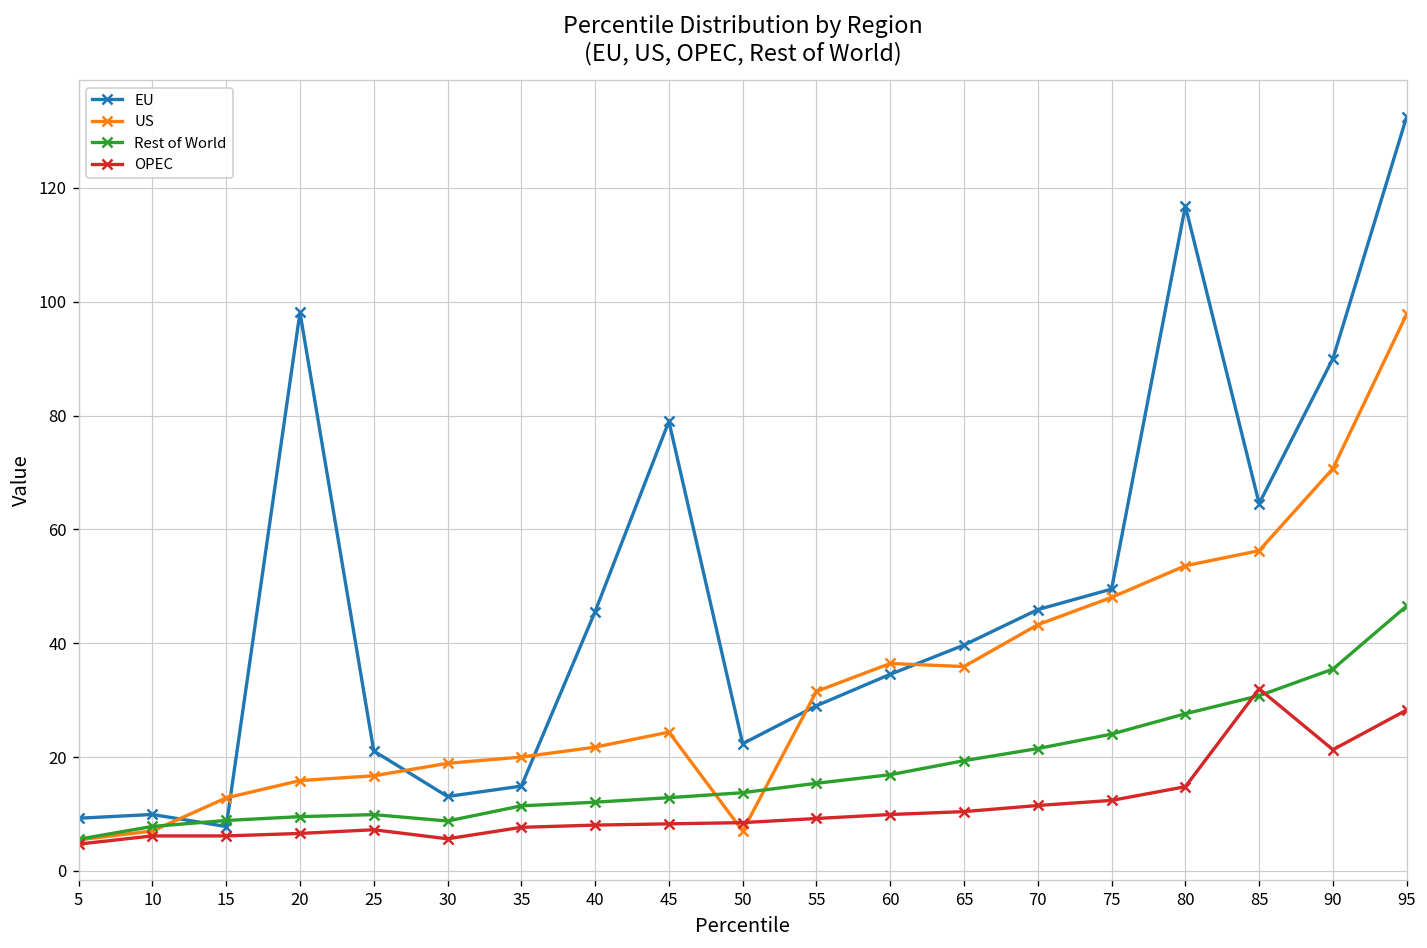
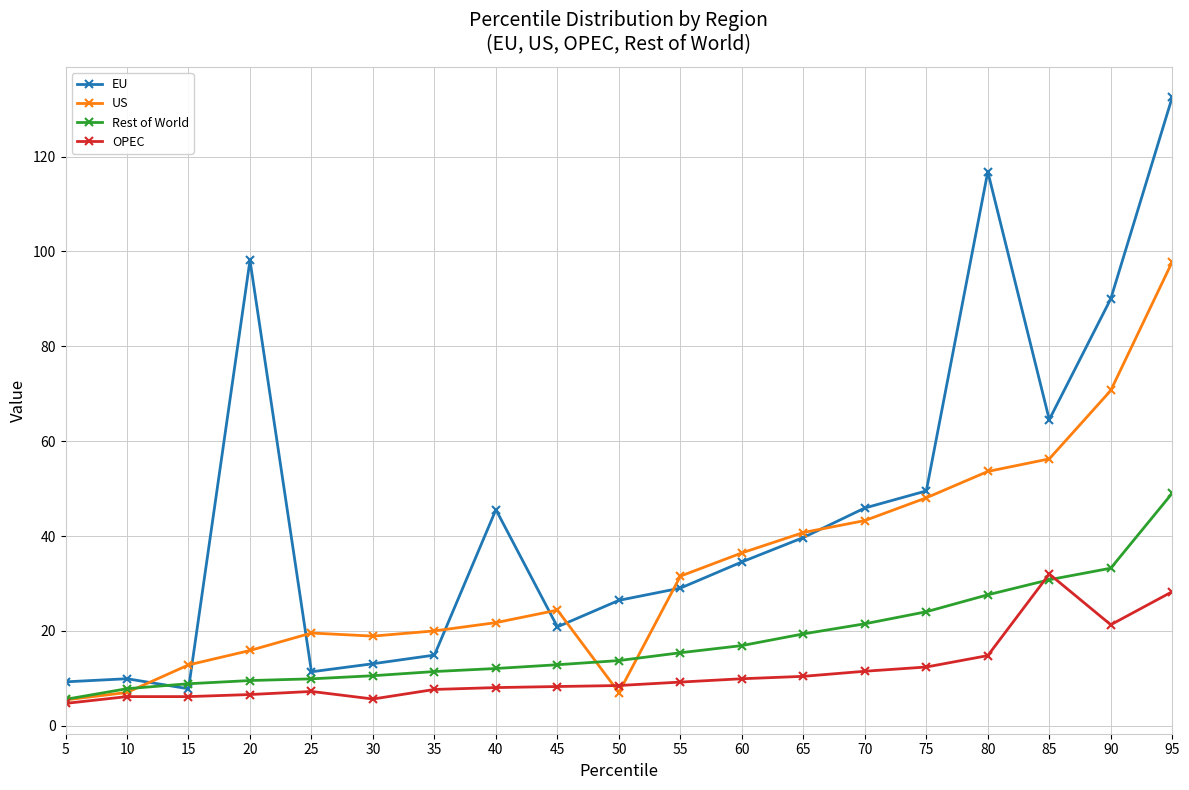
EU, 25: 21 -> 11
US, 25: 17 -> 20
Rest of World, 30: 9 -> 11
EU, 45: 79 -> 21
EU, 50: 22 -> 26
US, 65: 36 -> 41
Rest of World, 90: 35 -> 33
Rest of World, 95: 47 -> 49
